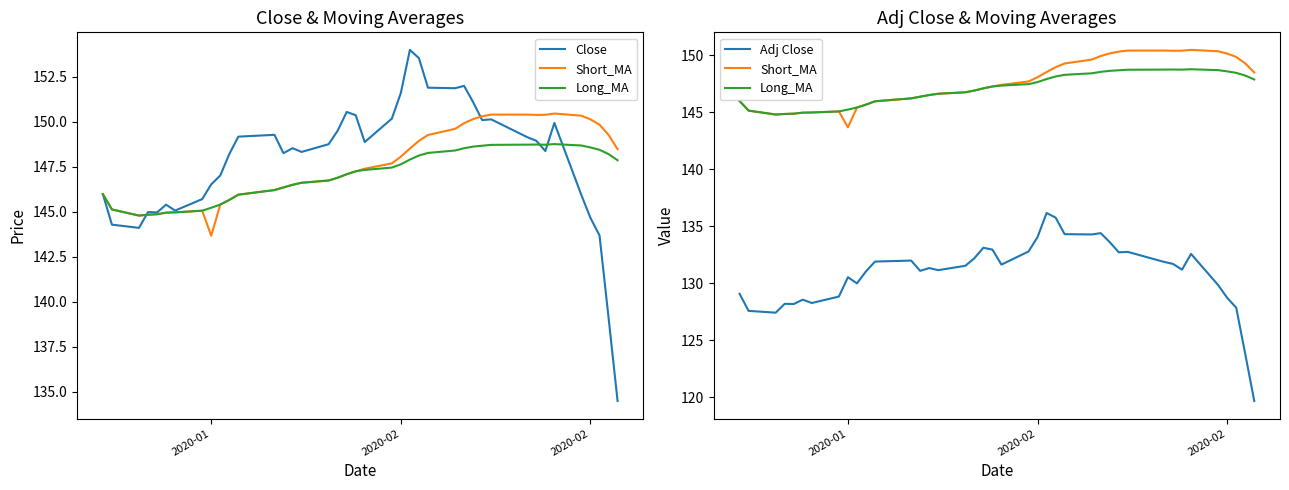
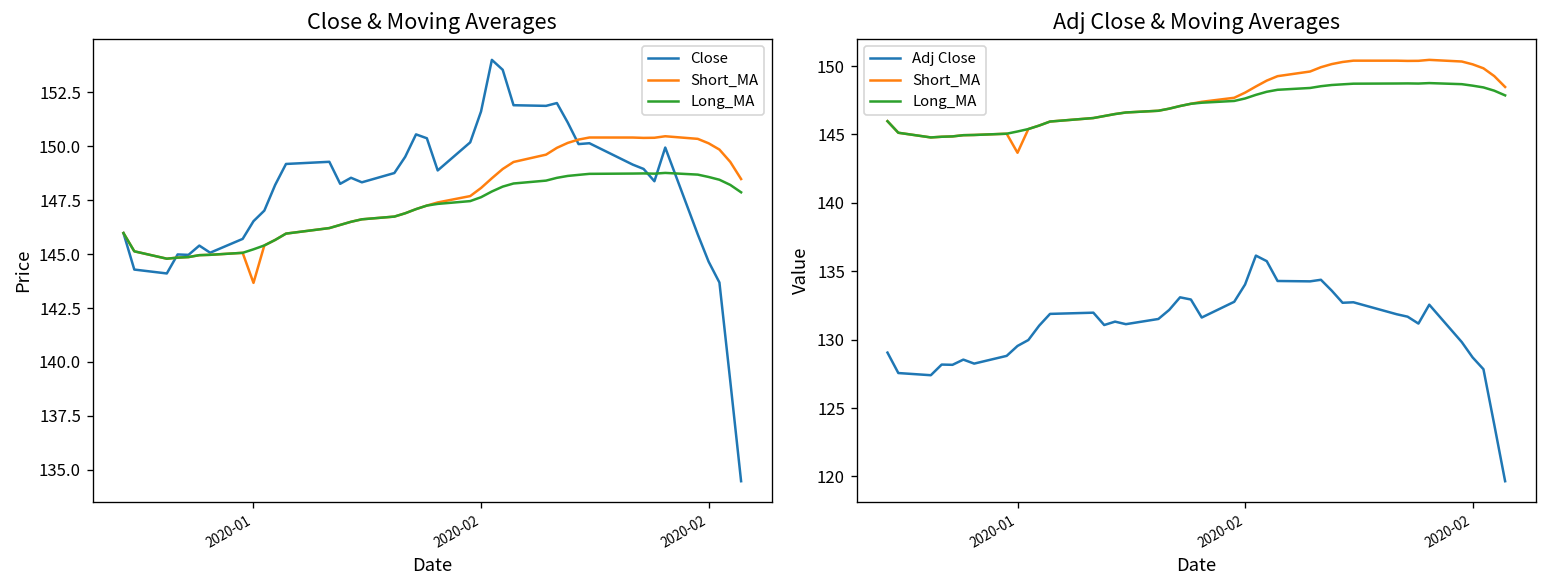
Adj Close & Moving Averages, Adj Close, 2020-01: 130.5 -> 129.5
